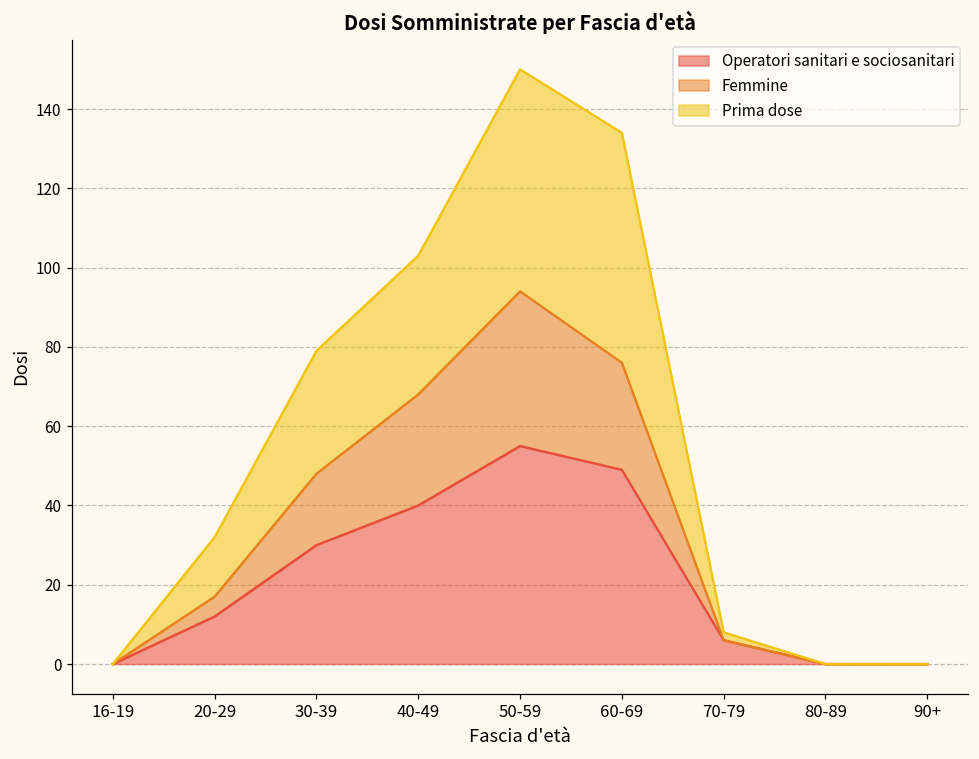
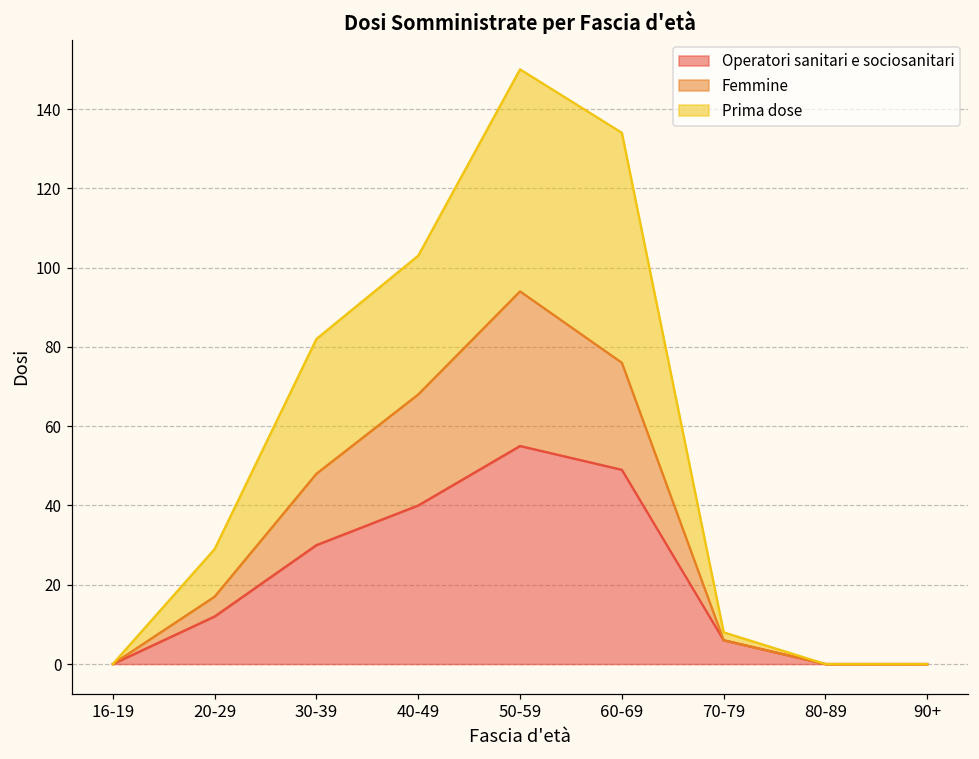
Prima dose, 20-29: 15 -> 12
Prima dose, 30-39: 31 -> 34
